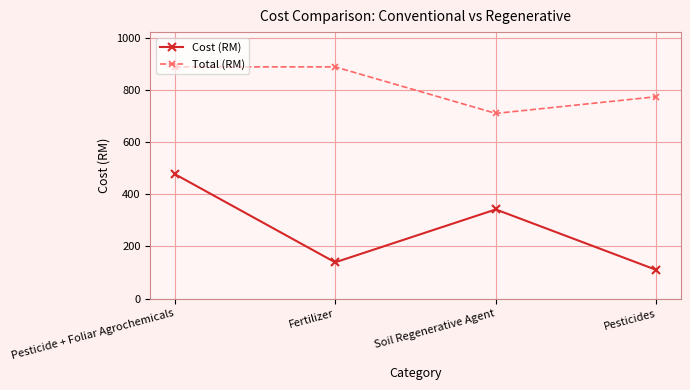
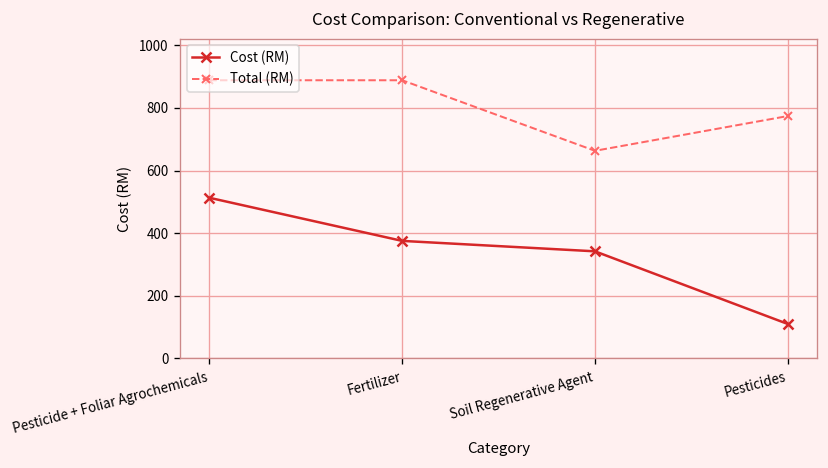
Cost (RM), Pesticide + Foliar Agrochemicals: 480 -> 510
Cost (RM), Fertilizer: 140 -> 380
Total (RM), Soil Regenerative Agent: 710 -> 660
